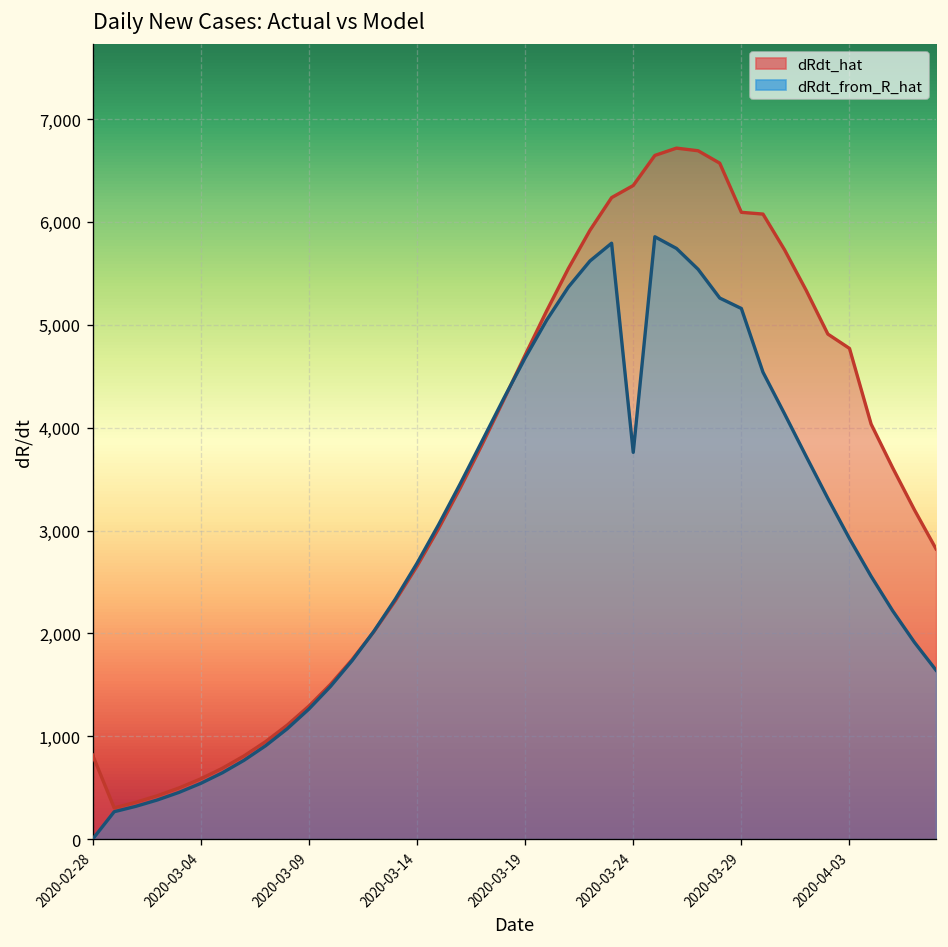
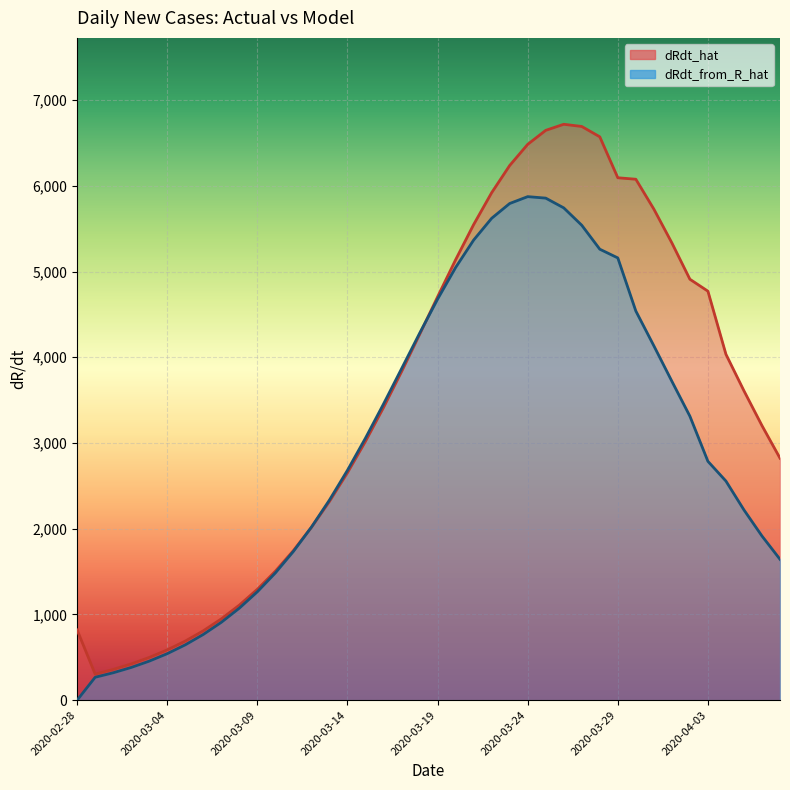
dRdt_hat, 2020-03-24: 6,400 -> 6,500
dRdt_from_R_hat, 2020-03-24: 3,800 -> 5,900
dRdt_from_R_hat, 2020-04-03: 2,900 -> 2,800
